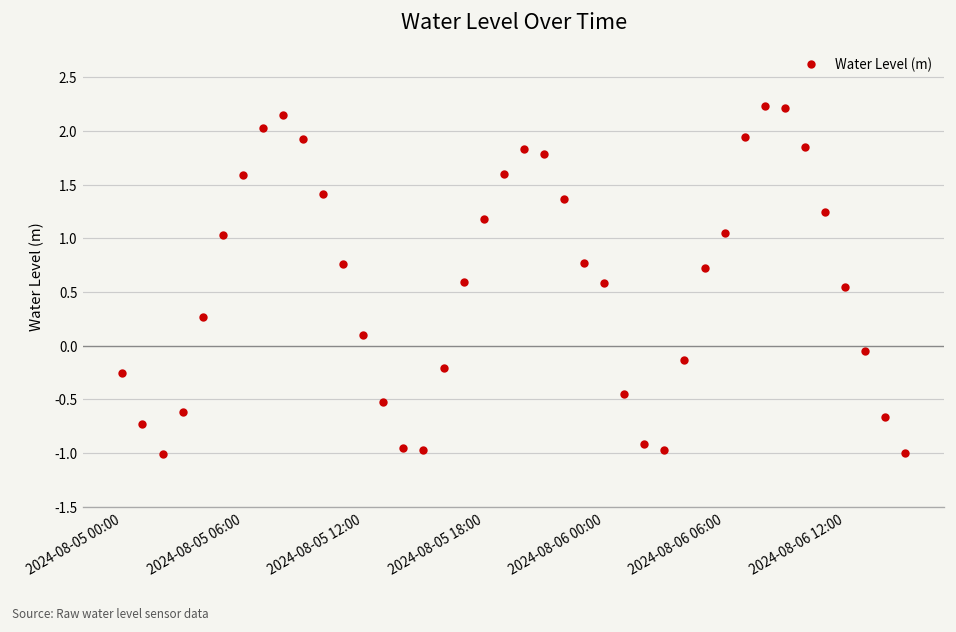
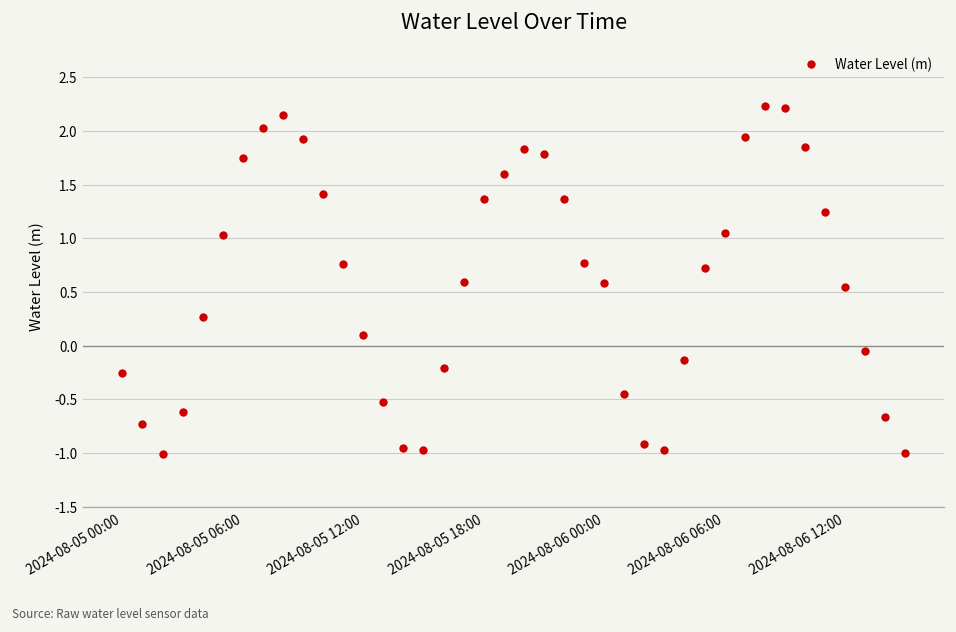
2024-08-05 06:00: 1.6 -> 1.7
2024-08-05 18:00: 1.2 -> 1.4
